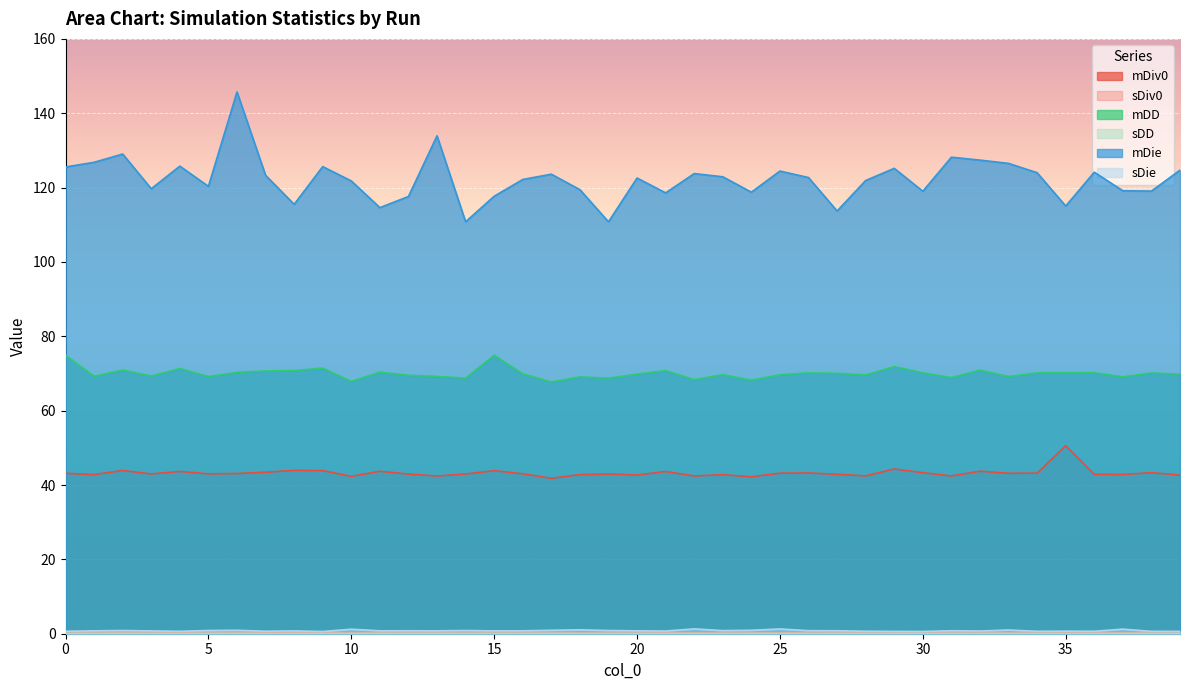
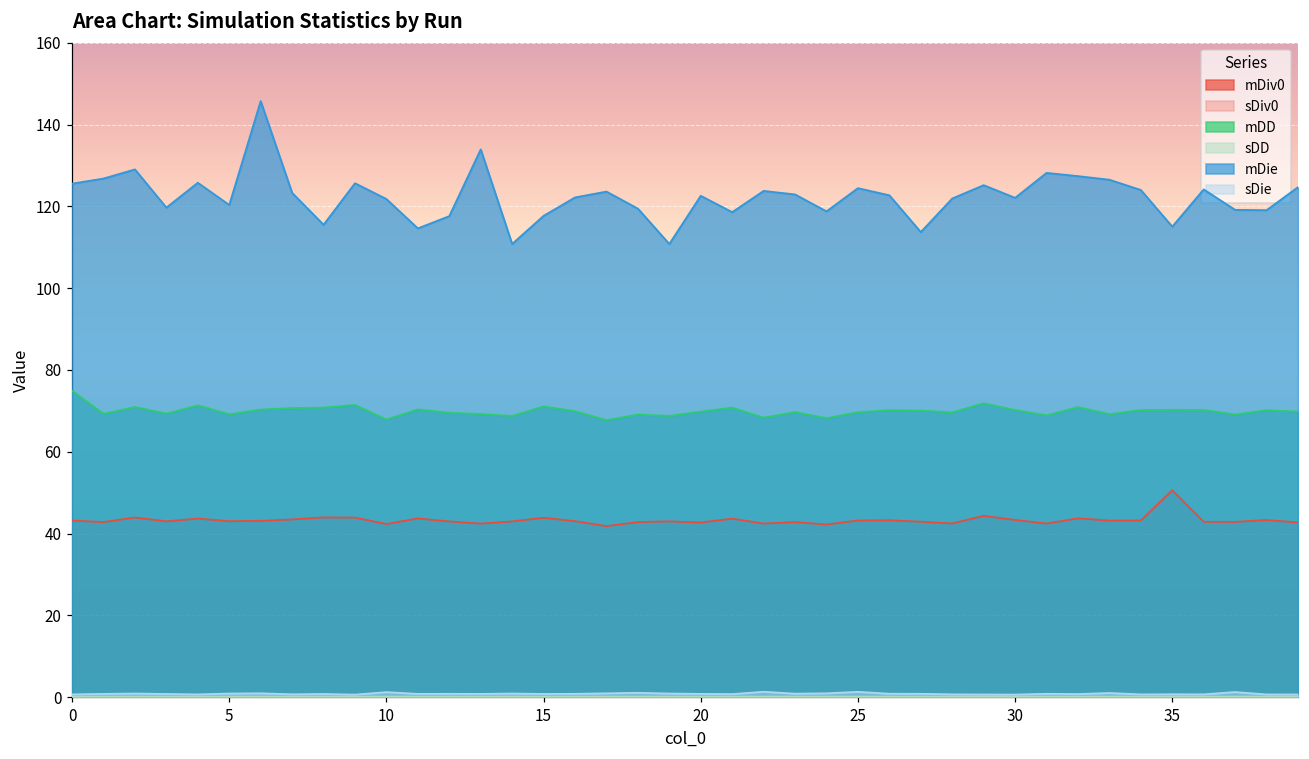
mDD, 15: 75 -> 71
mDie, 30: 119 -> 122
